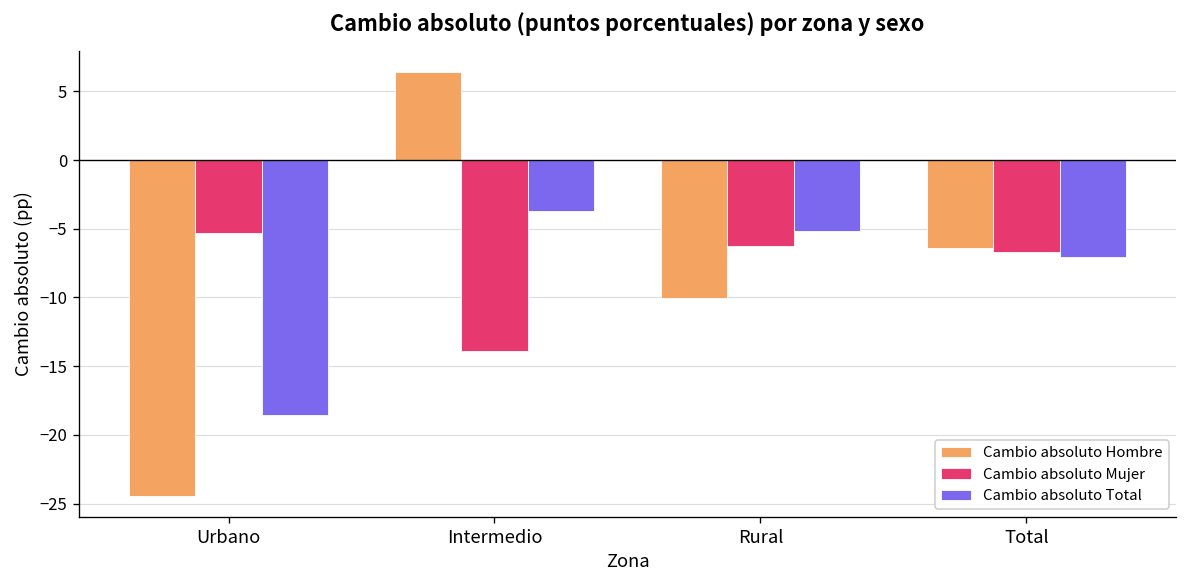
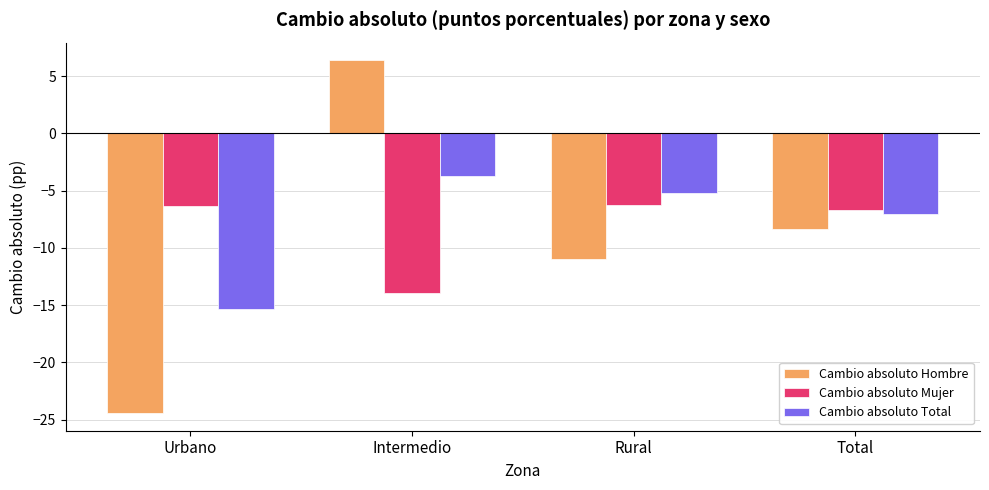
Cambio absoluto Mujer, Urbano: -5.3 -> -6.4
Cambio absoluto Total, Urbano: -18.6 -> -15.4
Cambio absoluto Hombre, Rural: -10.0 -> -10.9
Cambio absoluto Hombre, Total: -6.4 -> -8.4
